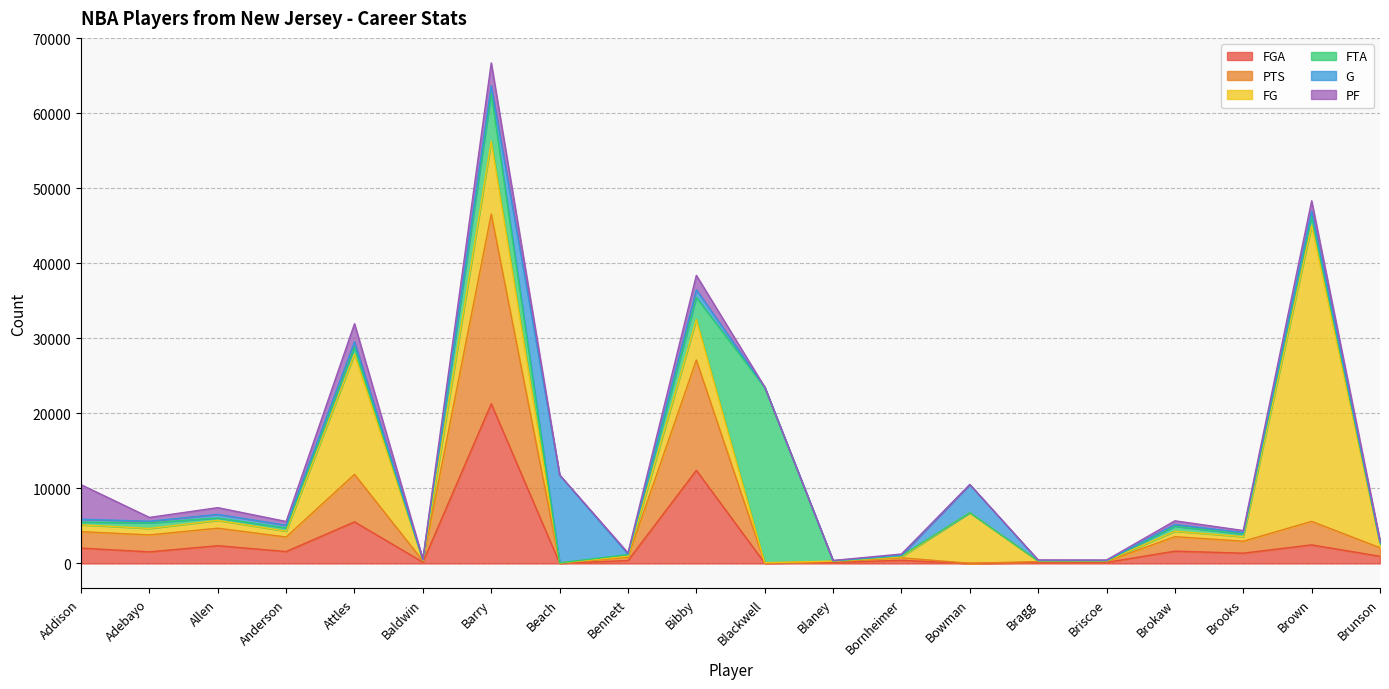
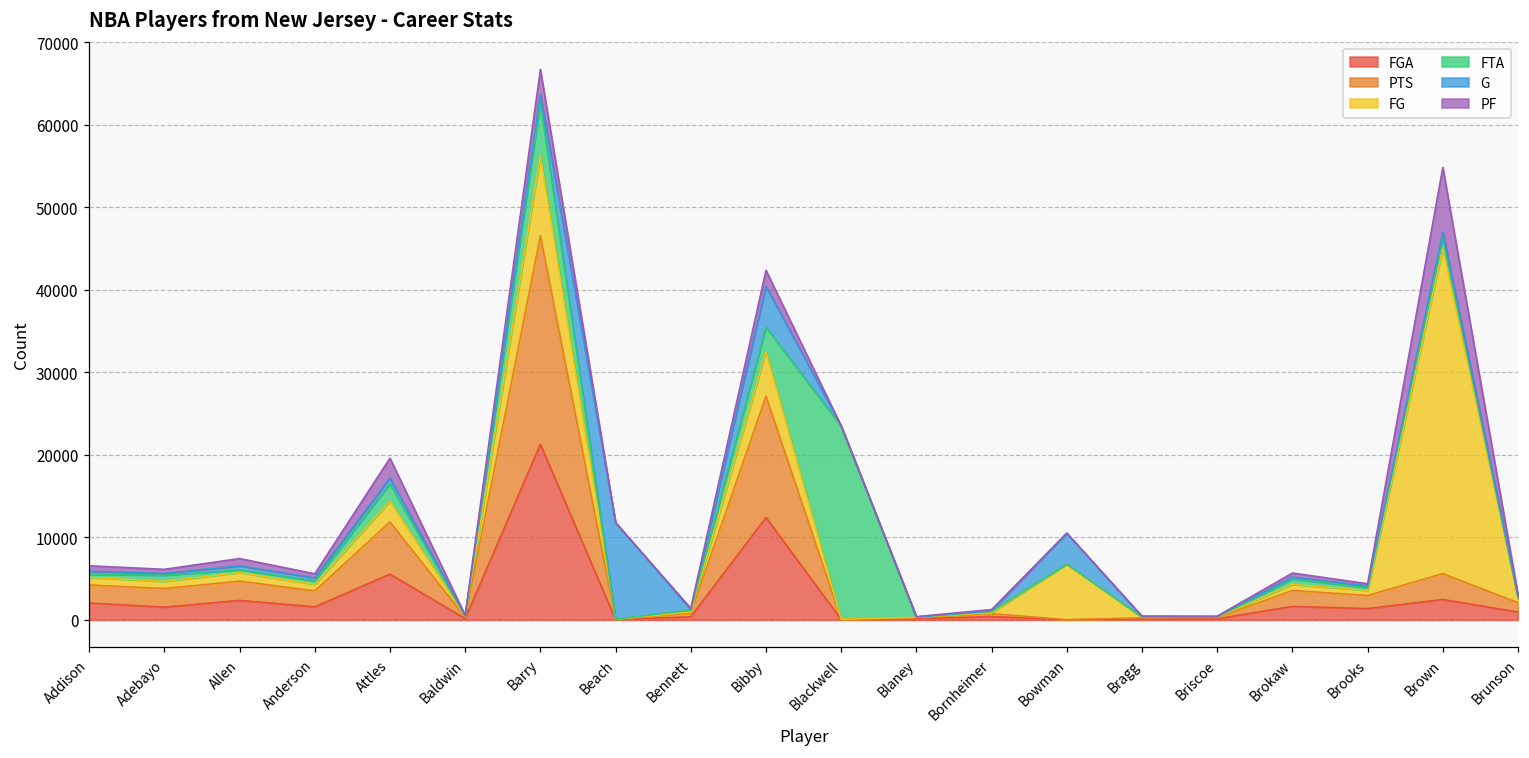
PF, Addison: 5000 -> 1000
FG, Attles: 16000 -> 2000
FTA, Attles: 1000 -> 2000
G, Bibby: 1000 -> 5000
PF, Brown: 1000 -> 8000
